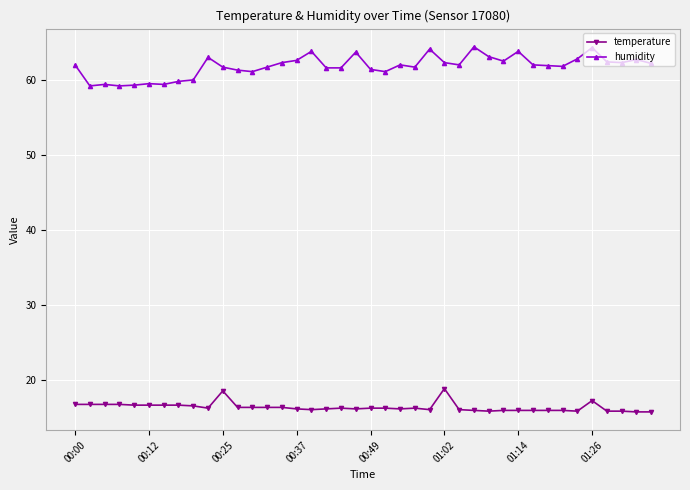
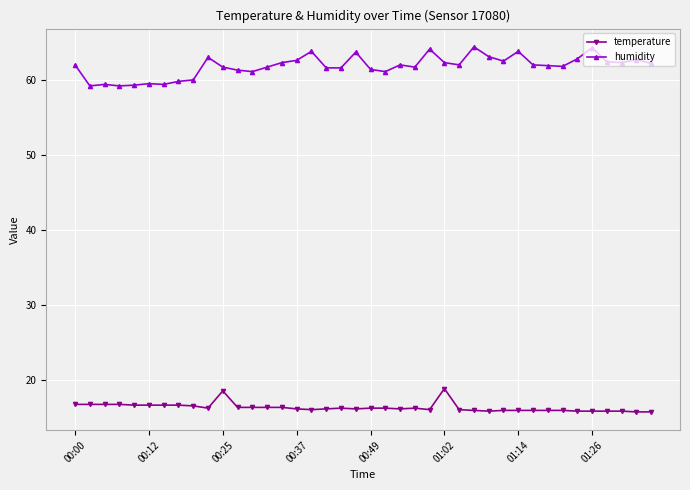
temperature, 01:26: 17 -> 16
